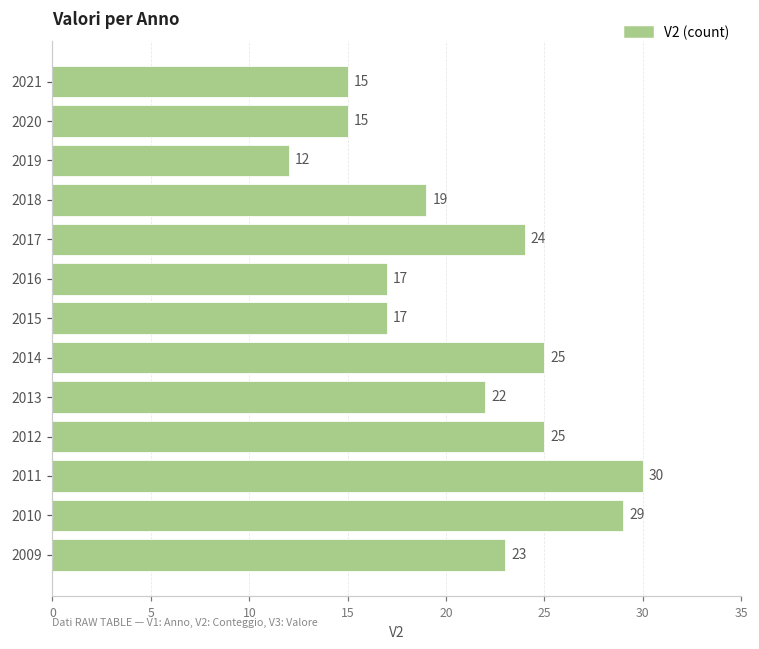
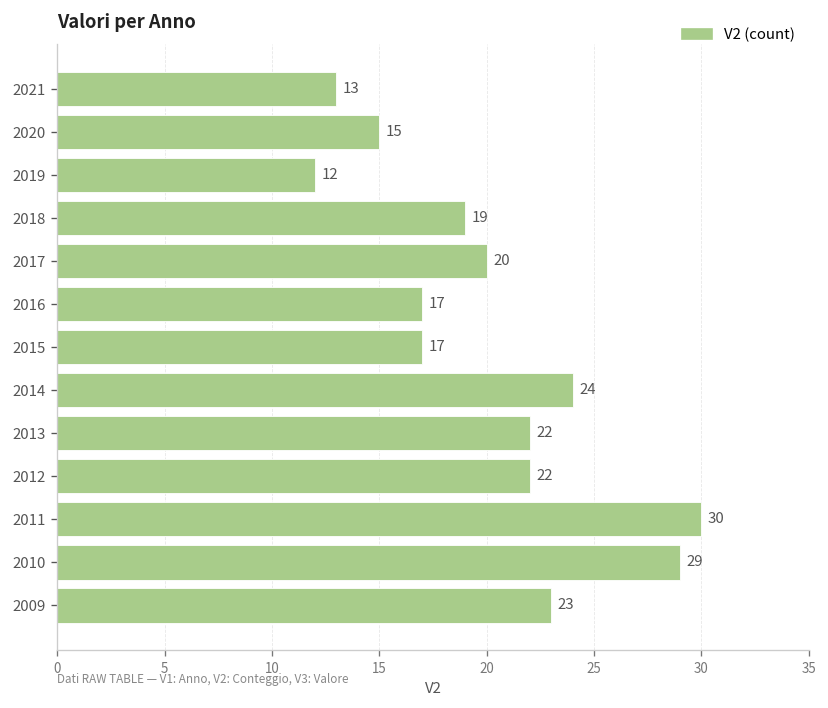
2021: 15 -> 13
2017: 24 -> 20
2014: 25 -> 24
2012: 25 -> 22
